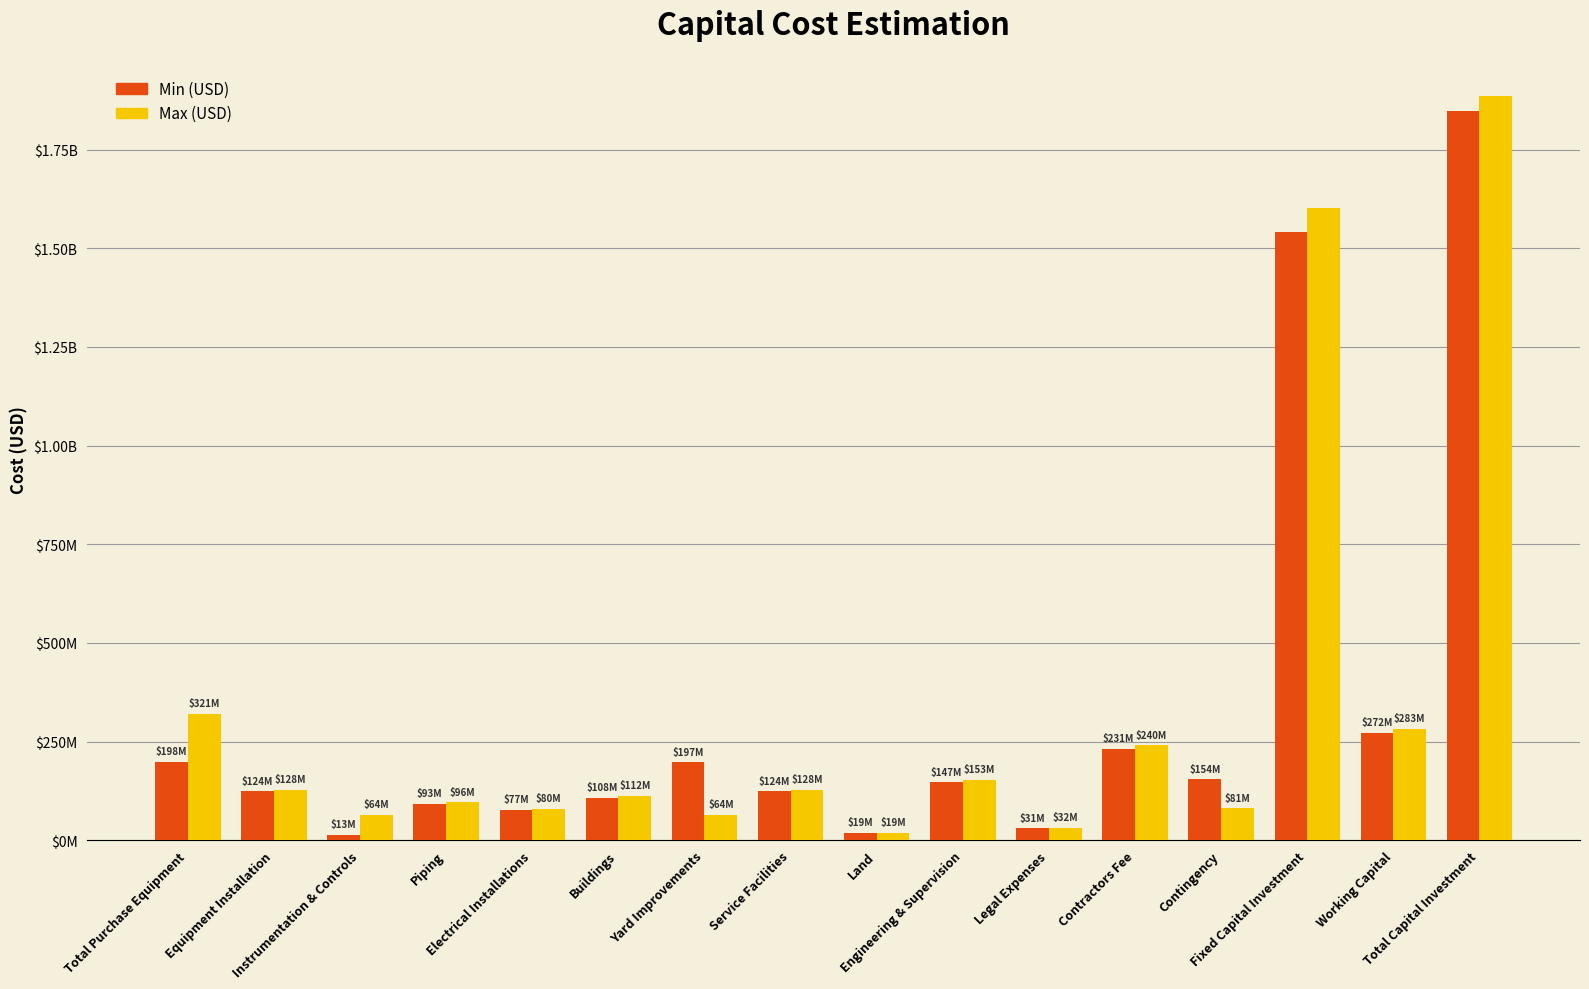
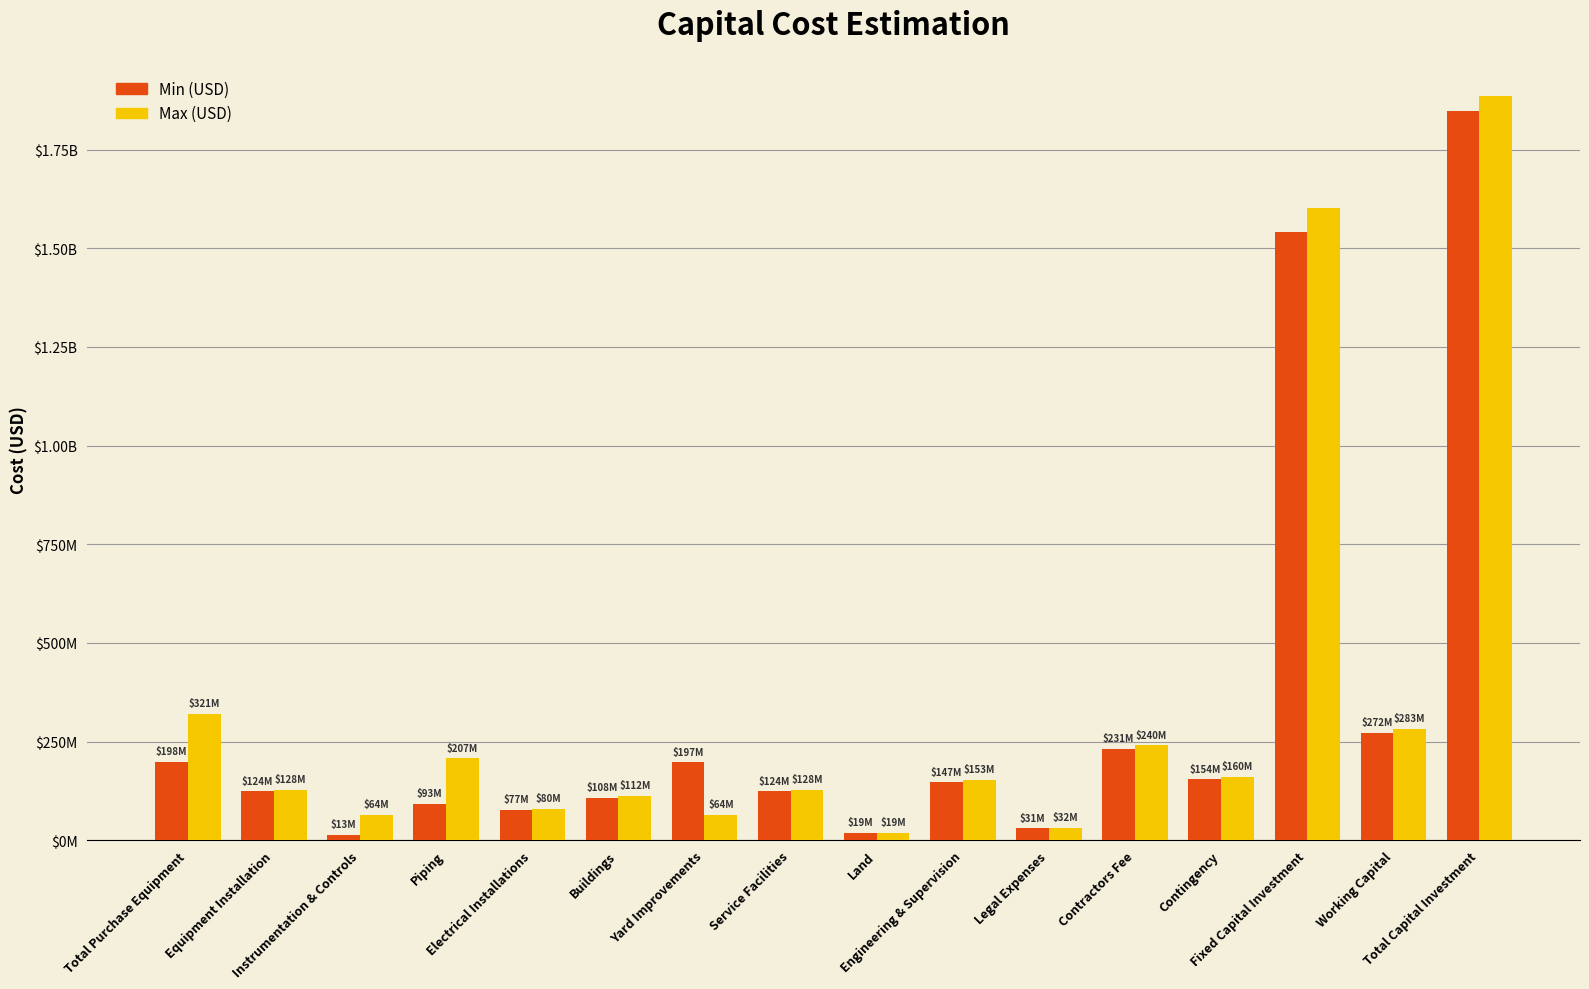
Max (USD), Piping: $96M -> $207M
Max (USD), Contingency: $81M -> $160M
